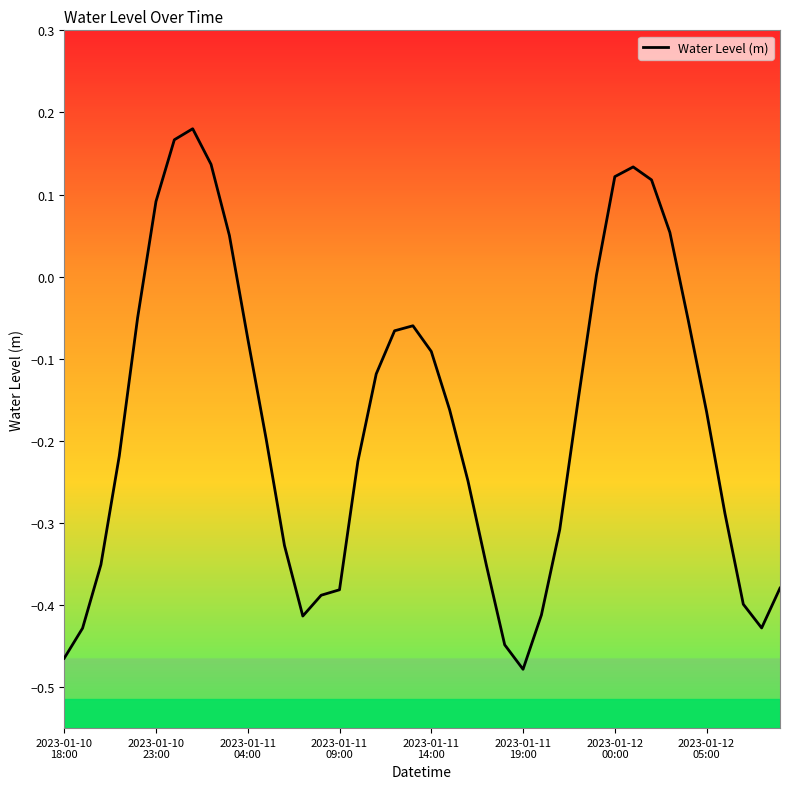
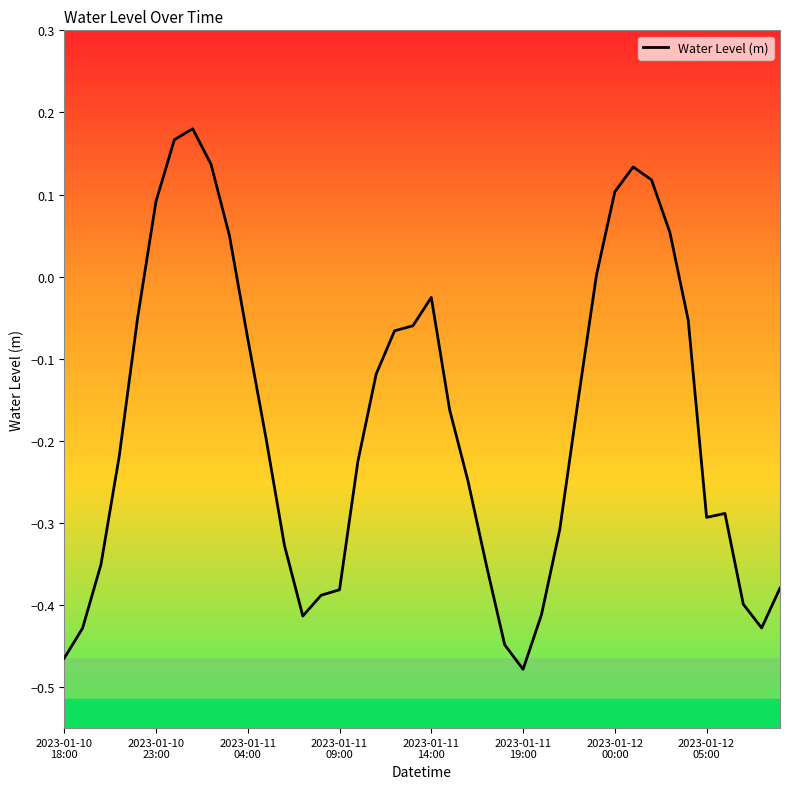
2023-01-11 14:00: -0.09 -> -0.03
2023-01-12 00:00: 0.12 -> 0.10
2023-01-12 05:00: -0.16 -> -0.29
